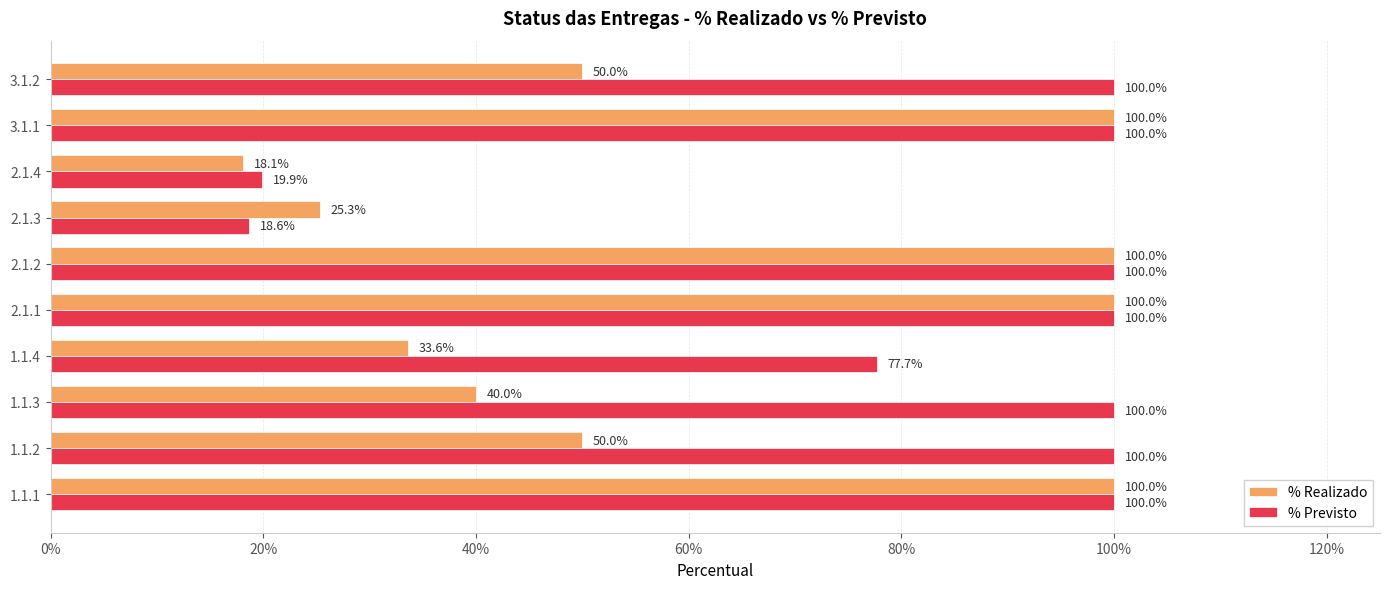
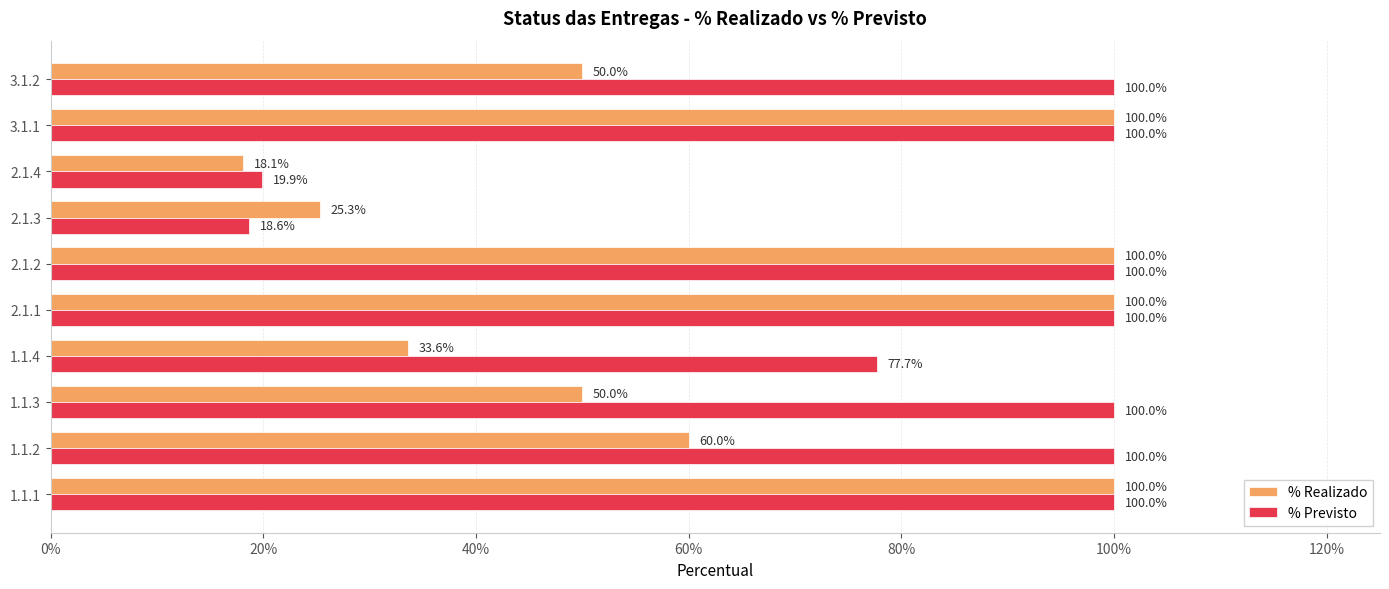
% Realizado, 1.1.3: 40.0% -> 50.0%
% Realizado, 1.1.2: 50.0% -> 60.0%
